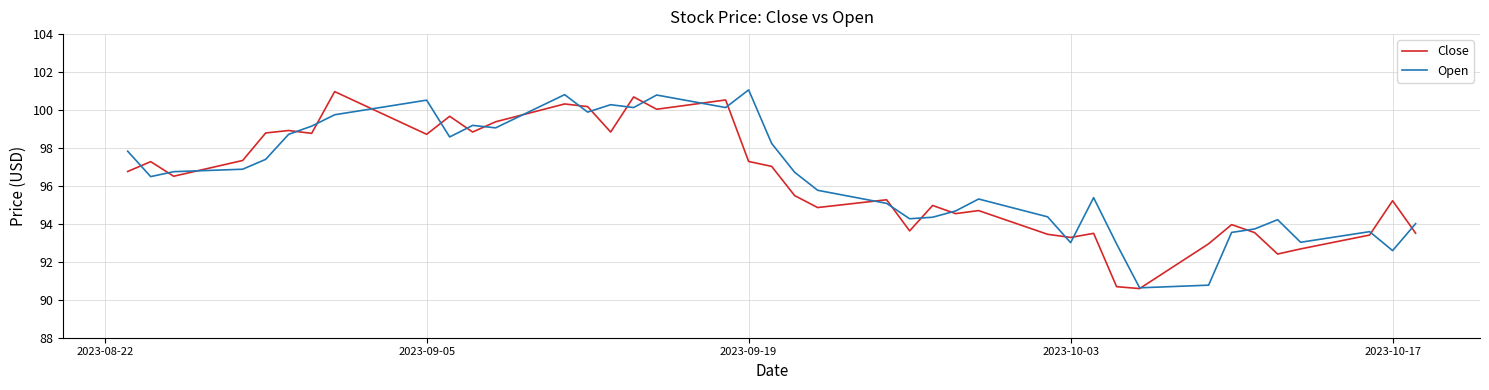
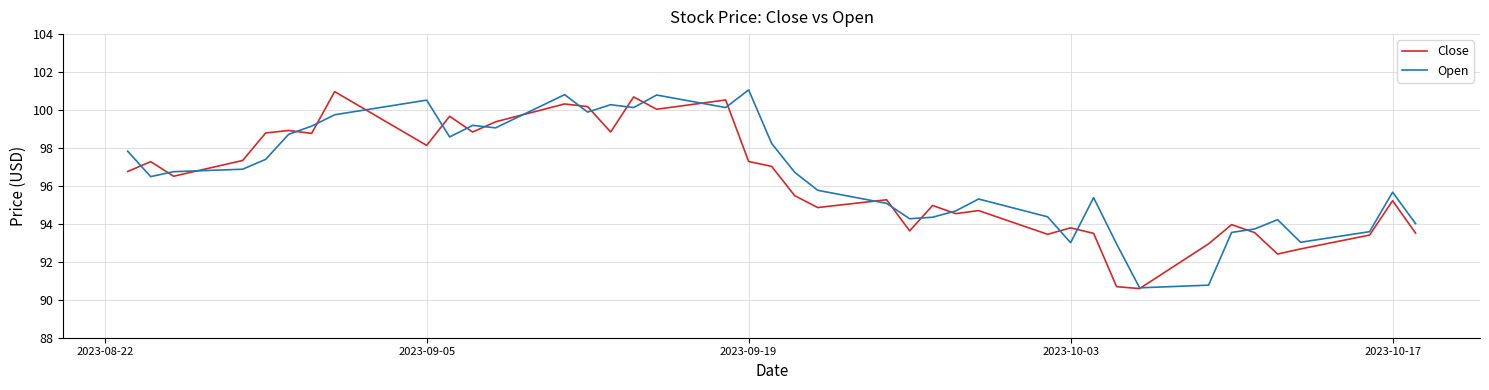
Close, 2023-09-05: 98.7 -> 98.1
Close, 2023-10-03: 93.3 -> 93.8
Open, 2023-10-17: 92.6 -> 95.7
